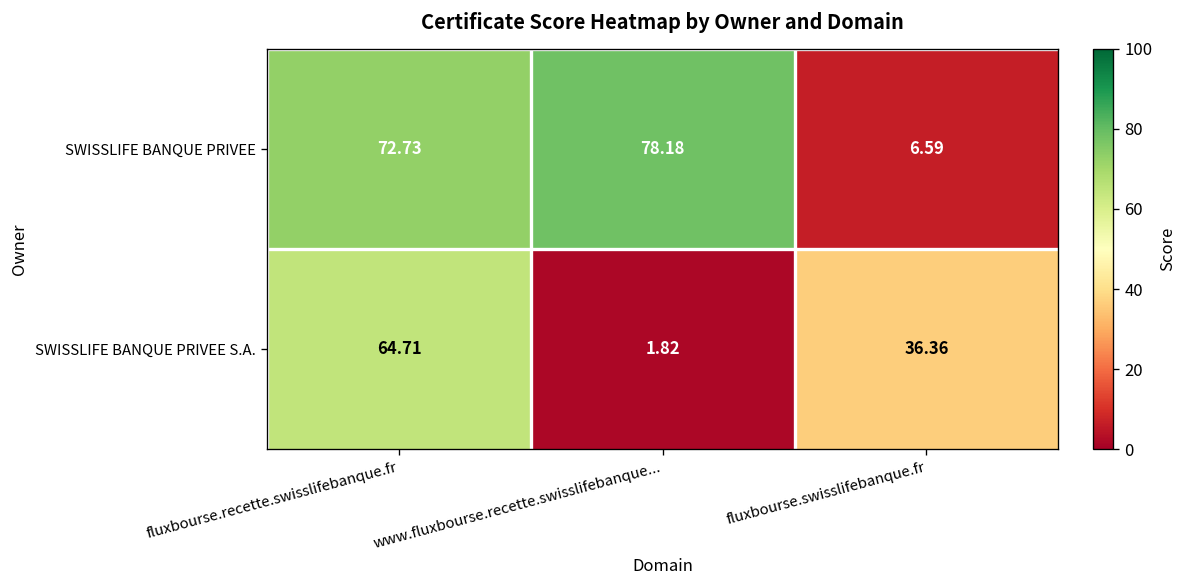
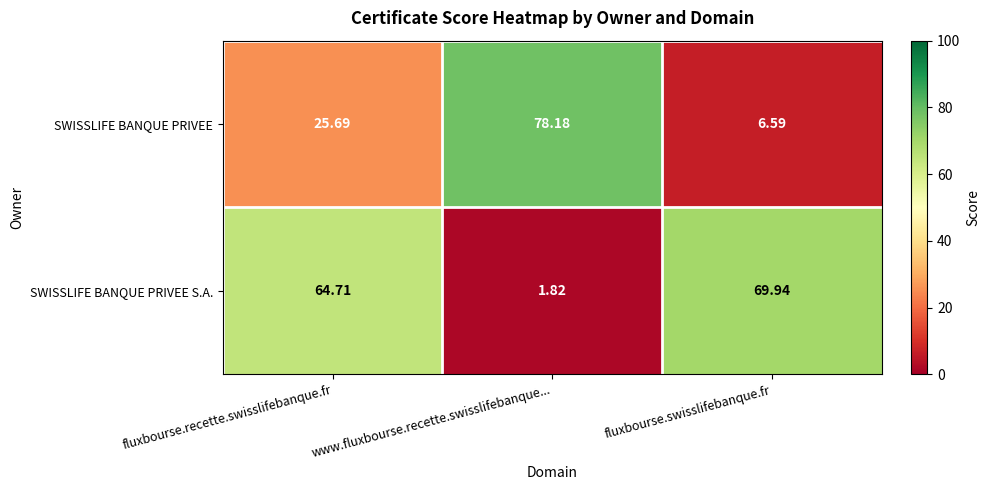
SWISSLIFE BANQUE PRIVEE, fluxbourse.recette.swisslifebanque.fr: 72.73 -> 25.69
SWISSLIFE BANQUE PRIVEE S.A., fluxbourse.swisslifebanque.fr: 36.36 -> 69.94
